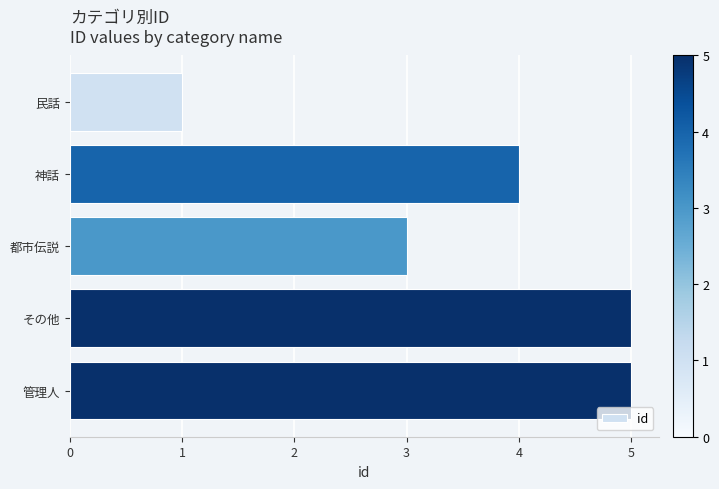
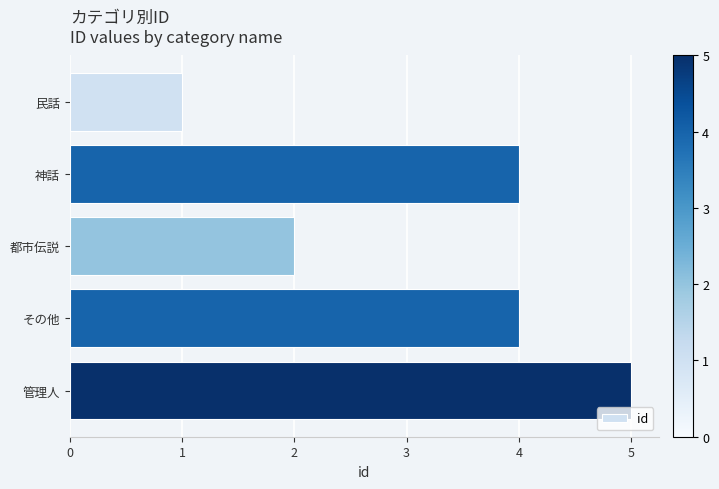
都市伝説: 3 -> 2
その他: 5 -> 4
